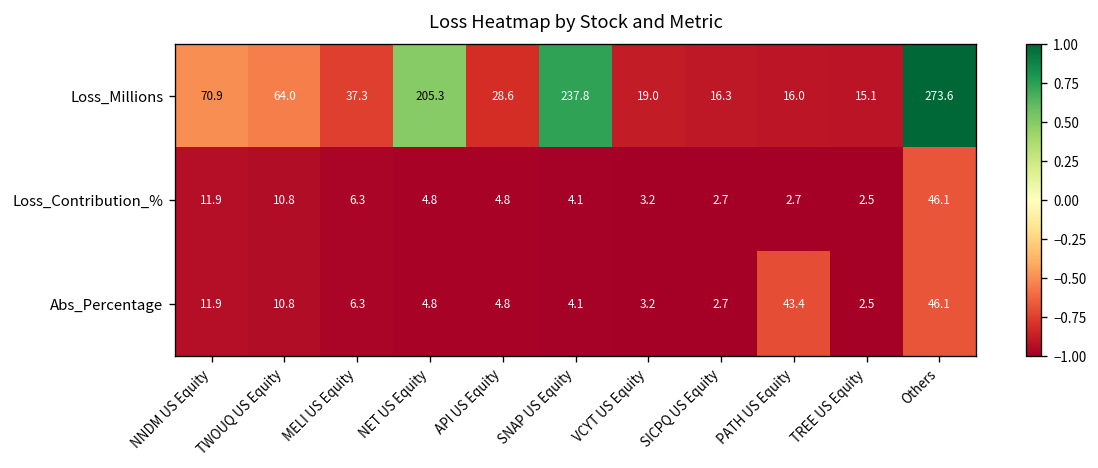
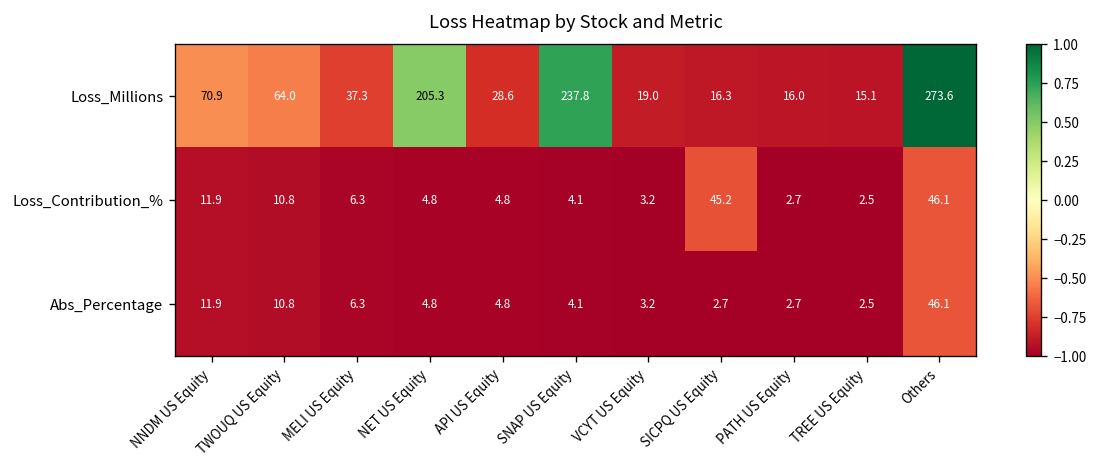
Loss_Contribution_%, SICPQ US Equity: 2.7 -> 45.2
Abs_Percentage, PATH US Equity: 43.4 -> 2.7
